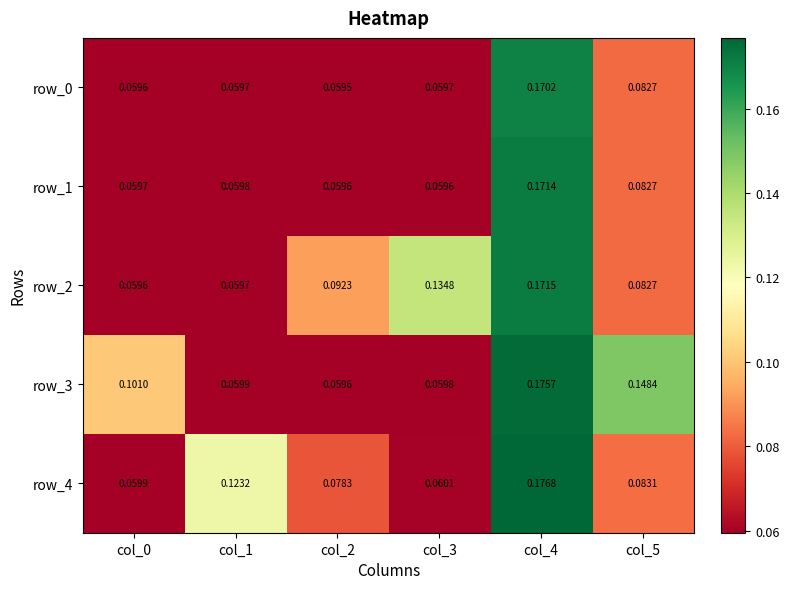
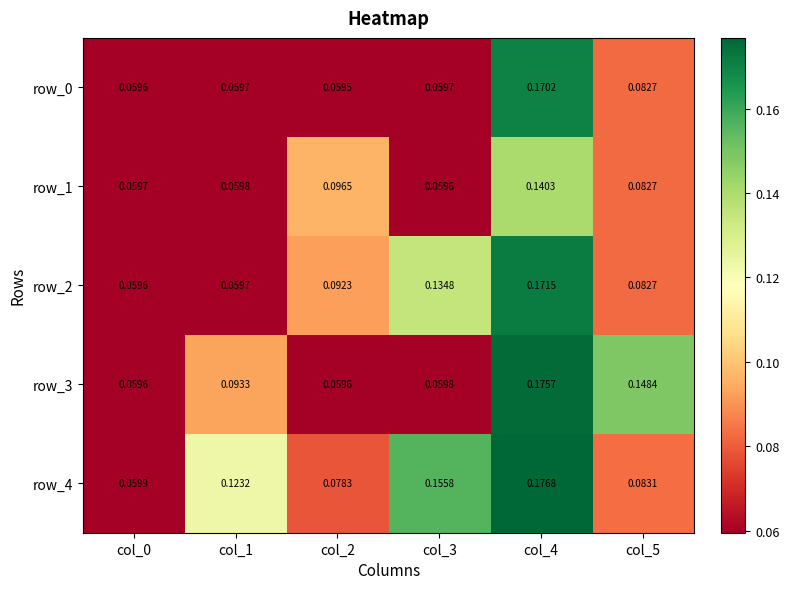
row_1, col_2: 0.0596 -> 0.0965
row_1, col_4: 0.1714 -> 0.1403
row_3, col_0: 0.1010 -> 0.0596
row_3, col_1: 0.0599 -> 0.0933
row_4, col_3: 0.0601 -> 0.1558
